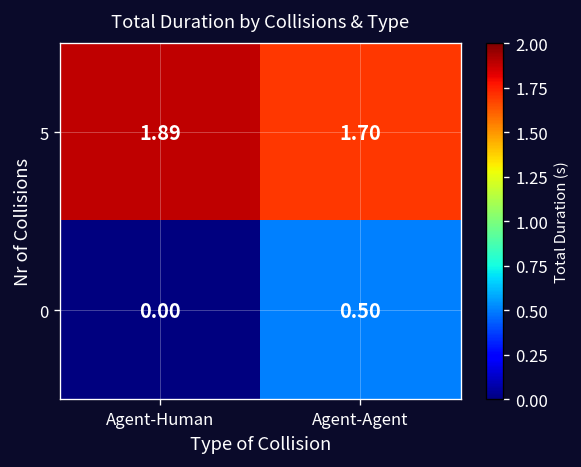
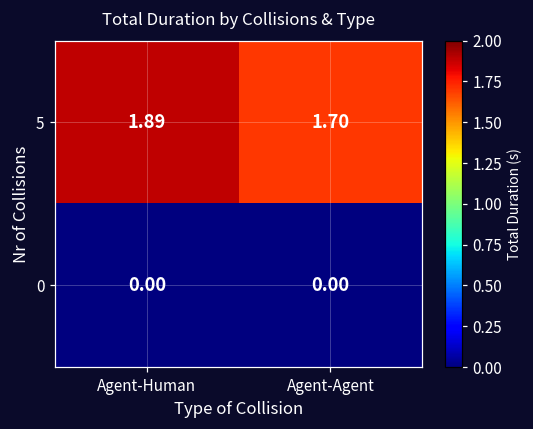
0, Agent-Agent: 0.50 -> 0.00
